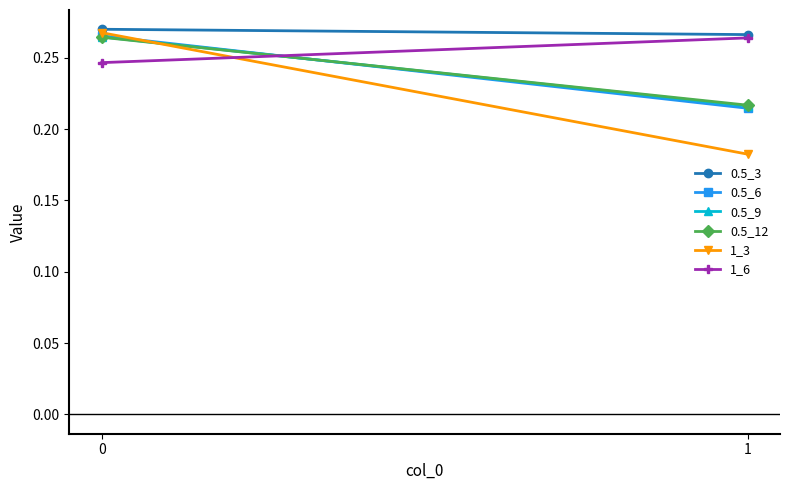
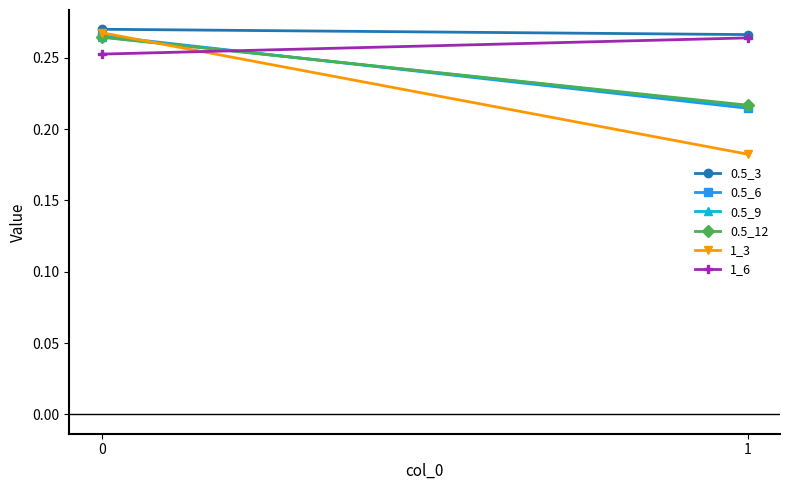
1_6, 0: 0.247 -> 0.252
